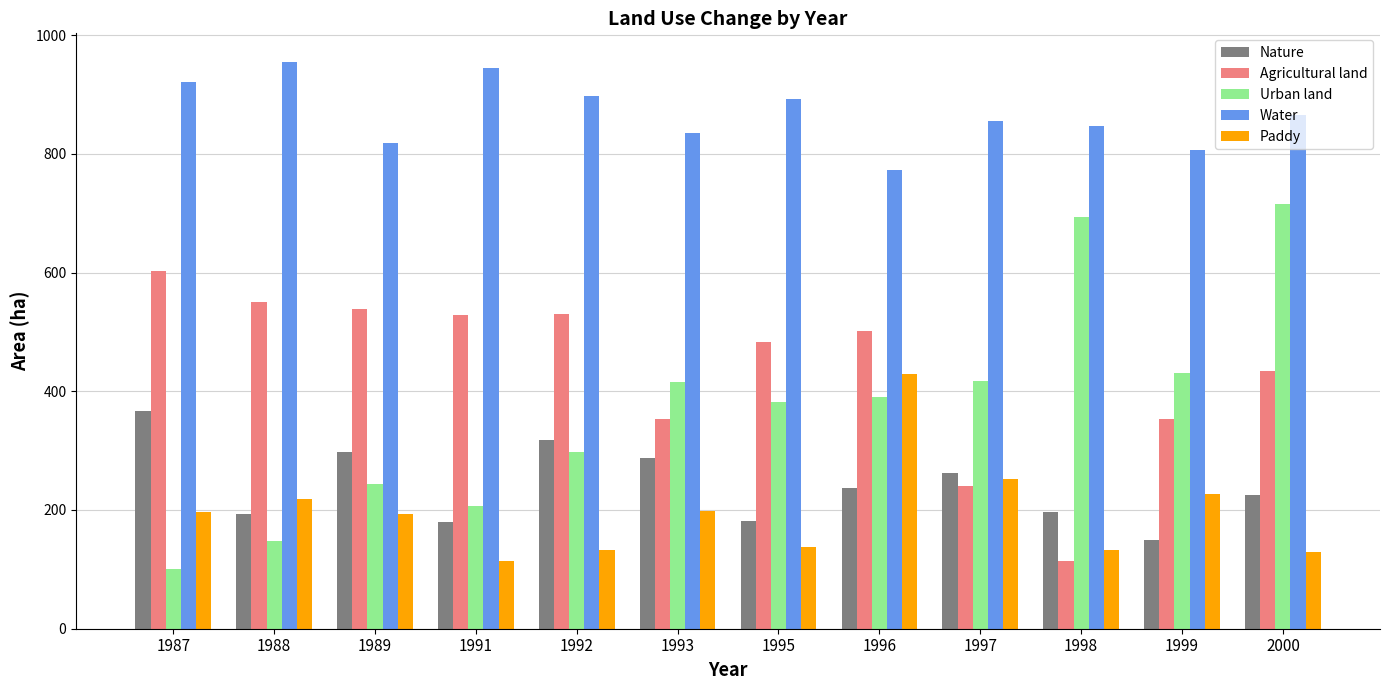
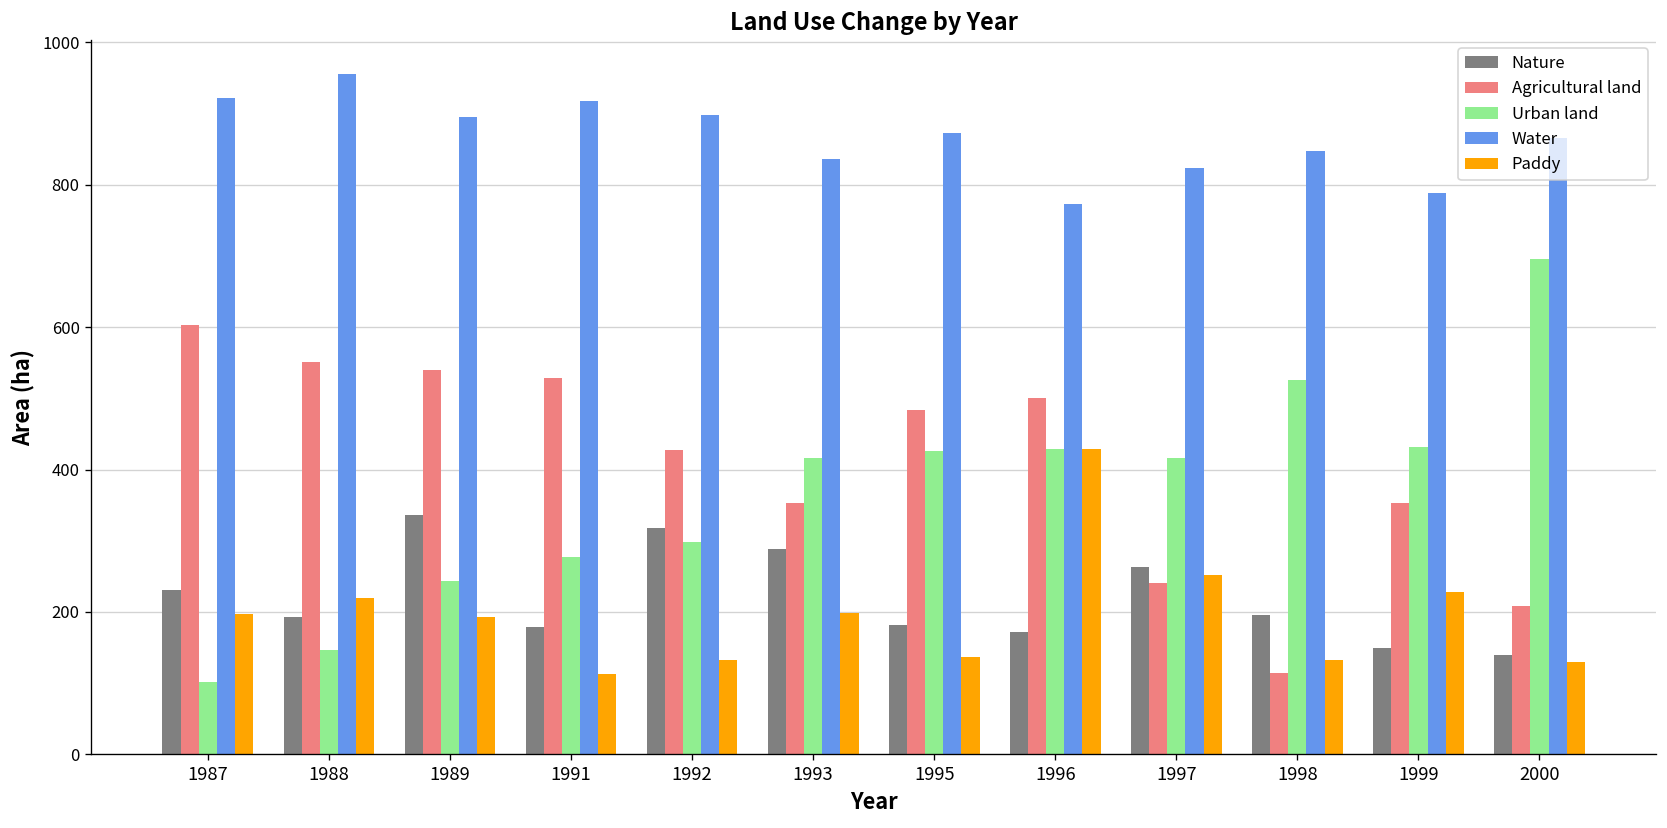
Nature, 1987: 370 -> 230
Nature, 1989: 300 -> 340
Water, 1989: 820 -> 890
Urban land, 1991: 210 -> 280
Water, 1991: 940 -> 920
Agricultural land, 1992: 530 -> 430
Urban land, 1995: 380 -> 430
Water, 1995: 890 -> 870
Nature, 1996: 240 -> 170
Urban land, 1996: 390 -> 430
Water, 1997: 860 -> 820
Urban land, 1998: 690 -> 530
Water, 1999: 810 -> 790
Nature, 2000: 230 -> 140
Agricultural land, 2000: 430 -> 210
Urban land, 2000: 710 -> 700
